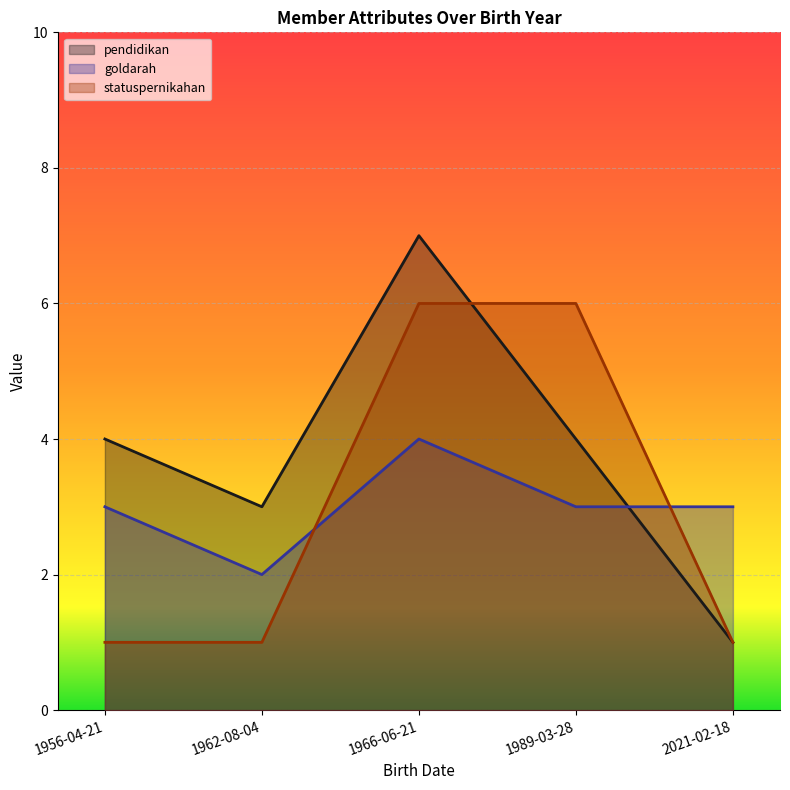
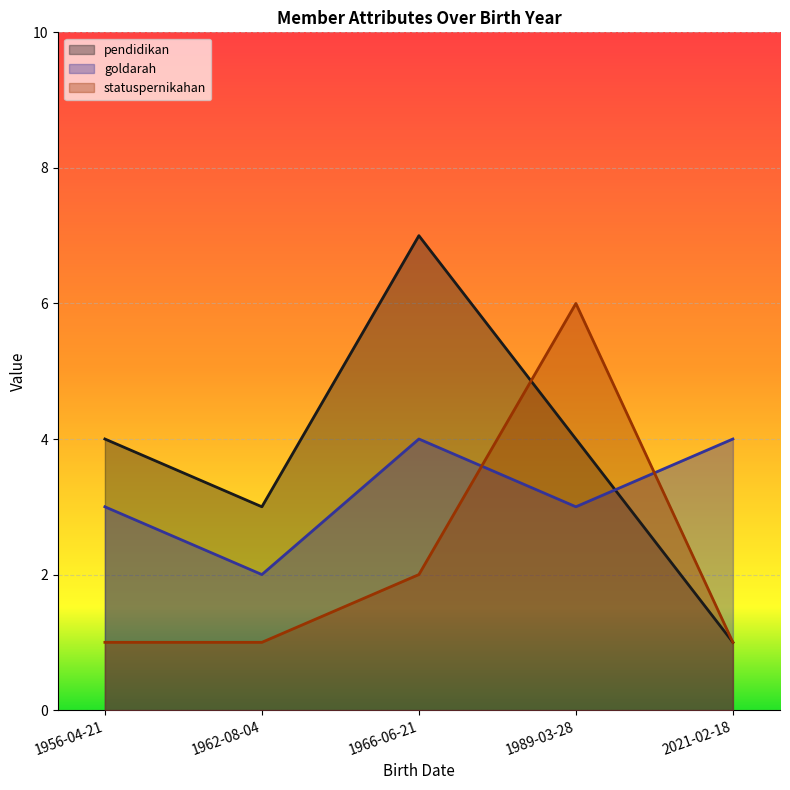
statuspernikahan, 1966-06-21: 6 -> 2
goldarah, 2021-02-18: 3 -> 4
